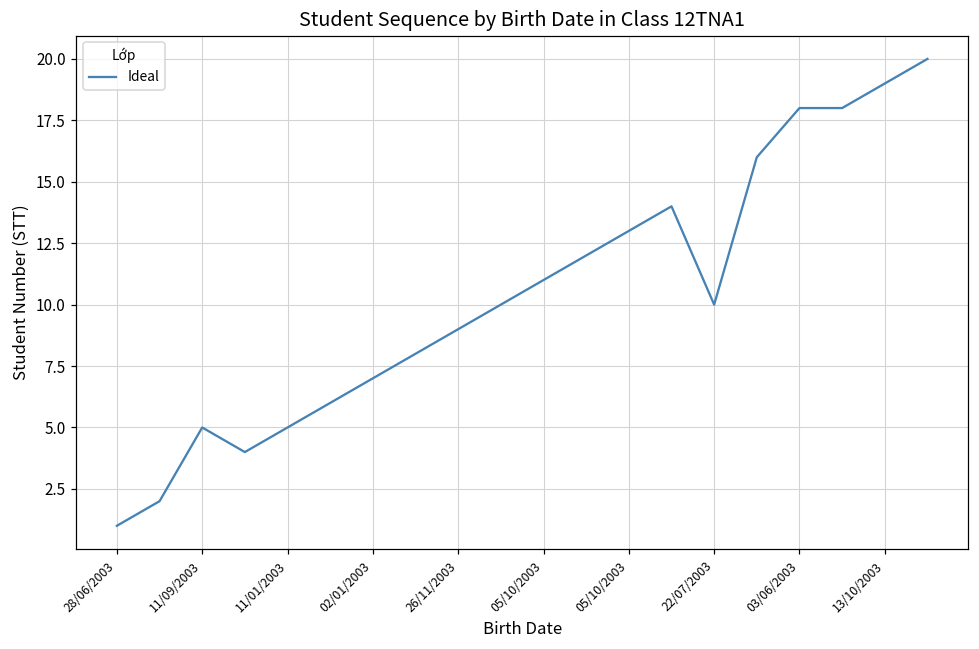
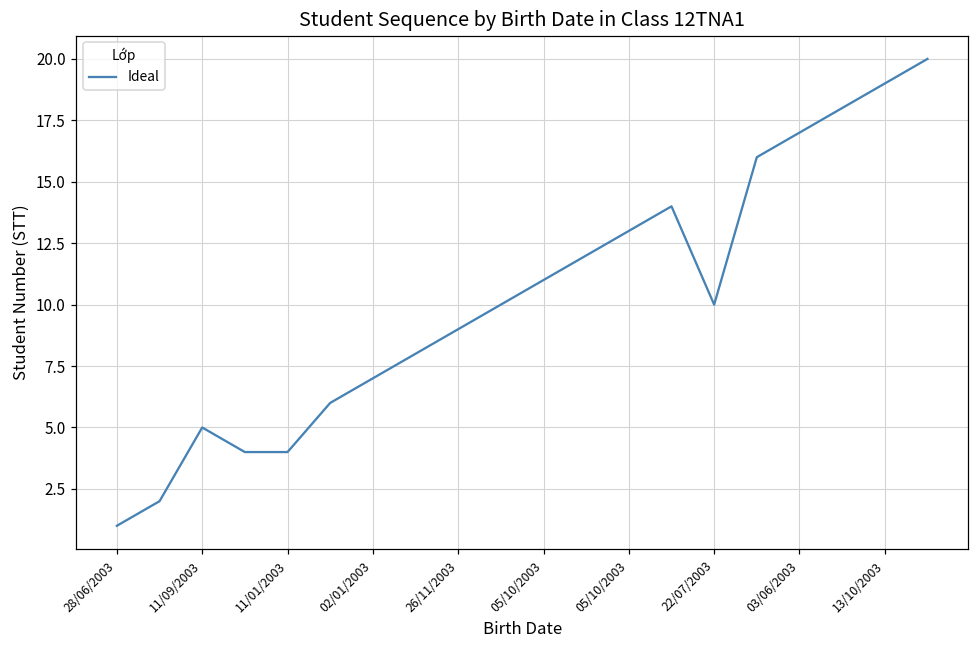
11/01/2003: 5 -> 4
03/06/2003: 18 -> 17
